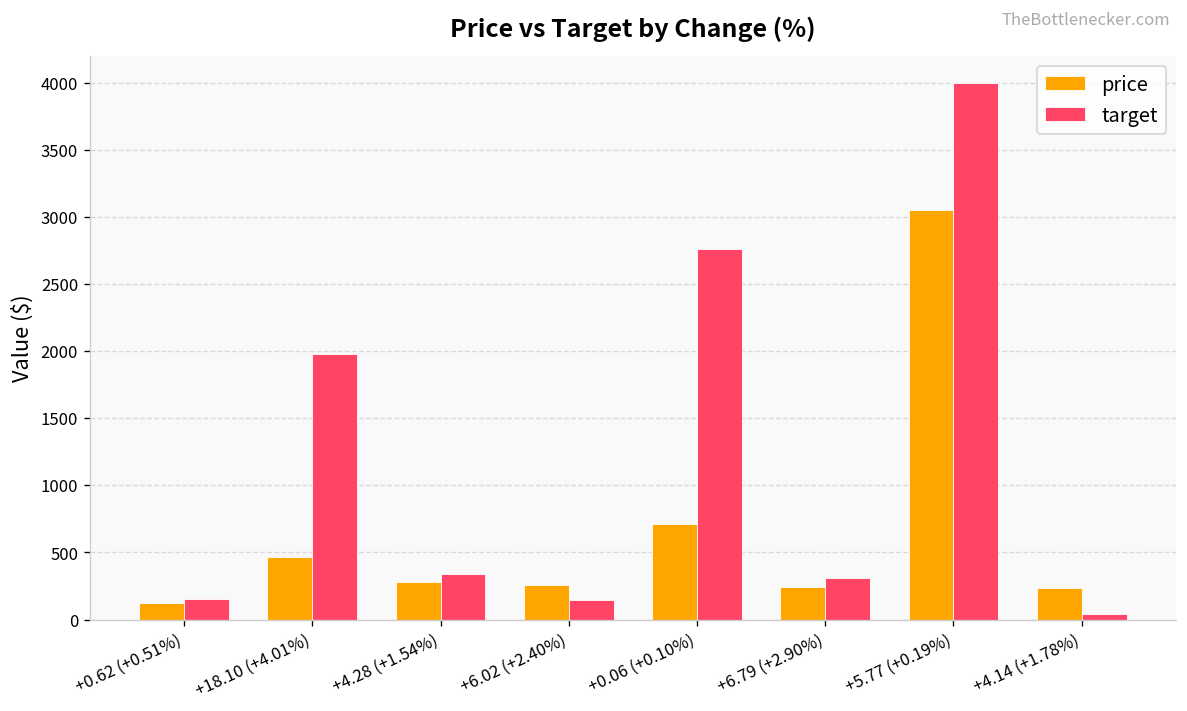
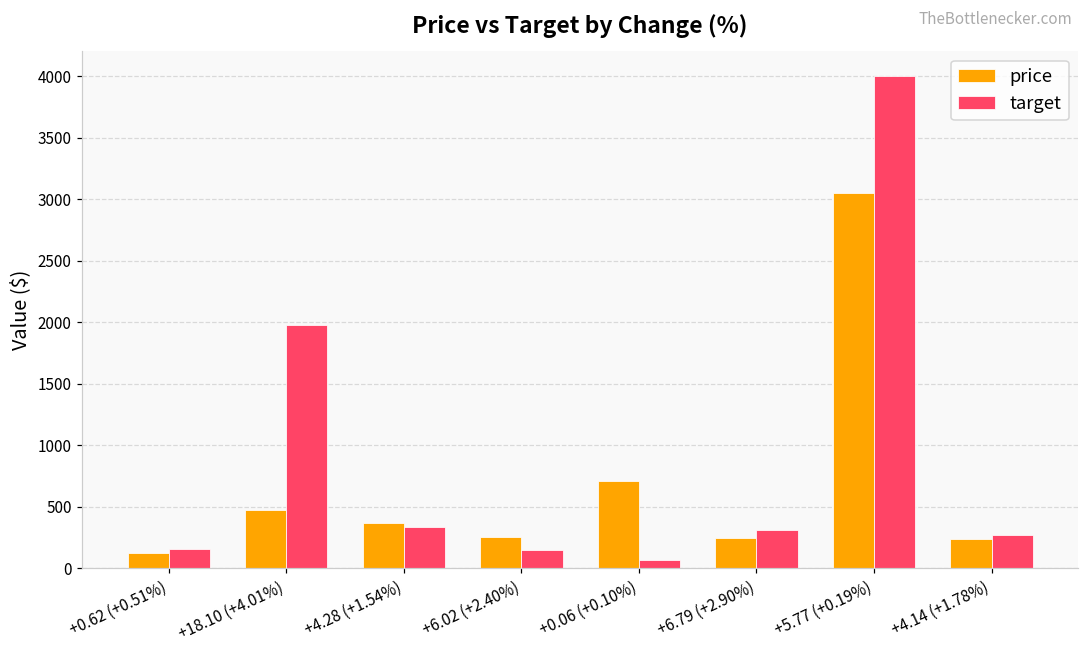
price, +4.28 (+1.54%): 280 -> 370
target, +0.06 (+0.10%): 2760 -> 70
target, +4.14 (+1.78%): 40 -> 270
